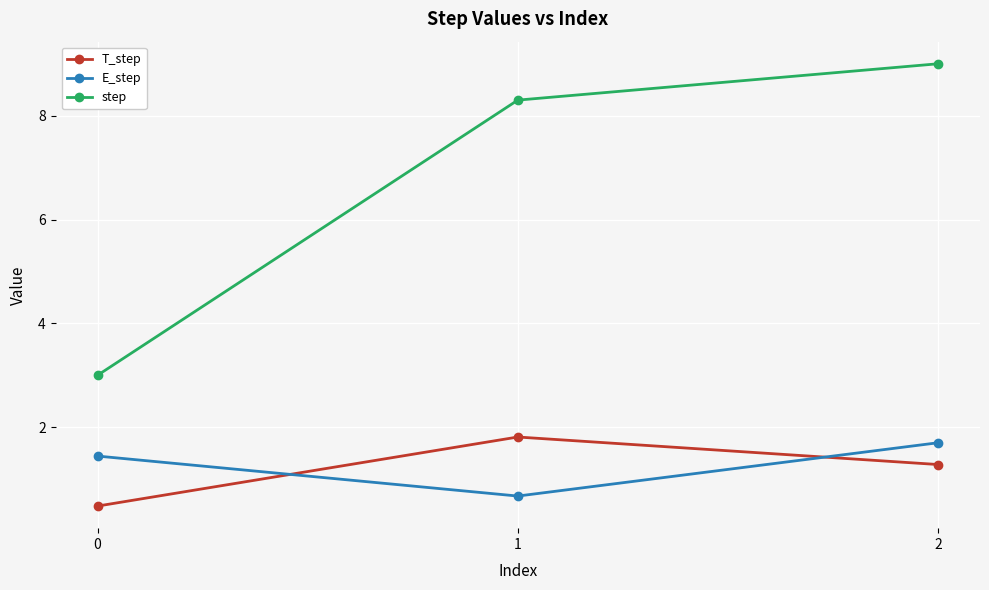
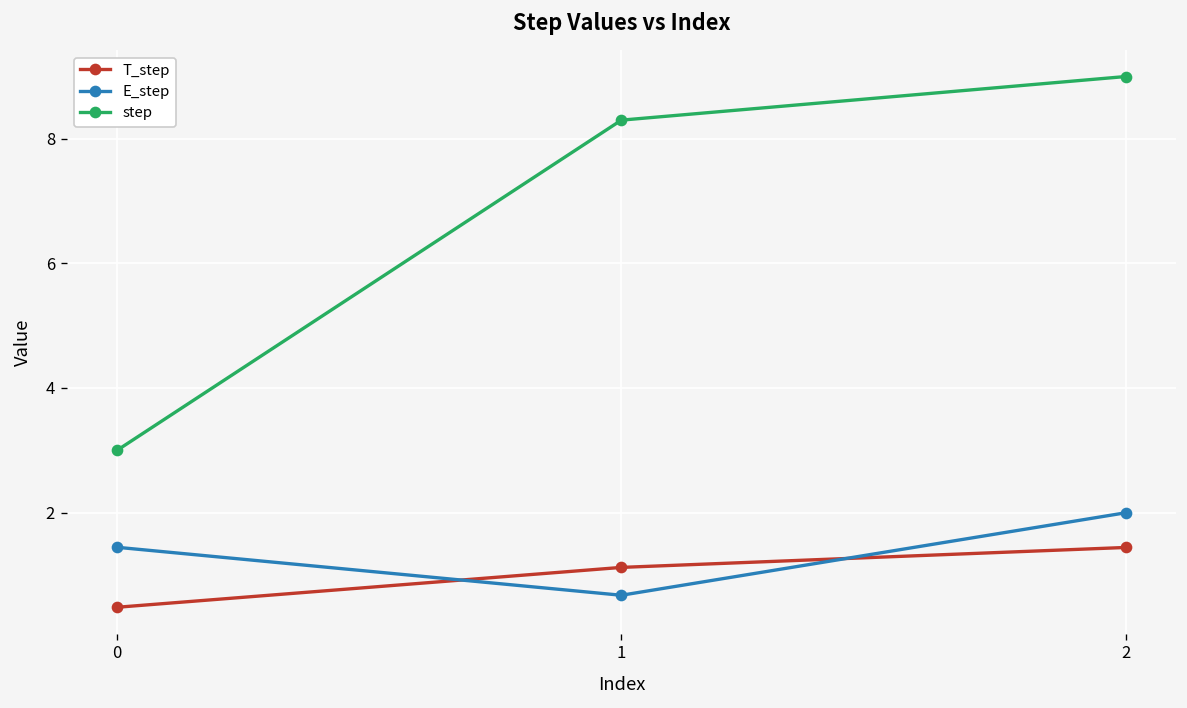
T_step, 1: 1.8 -> 1.1
T_step, 2: 1.3 -> 1.4
E_step, 2: 1.7 -> 2.0
